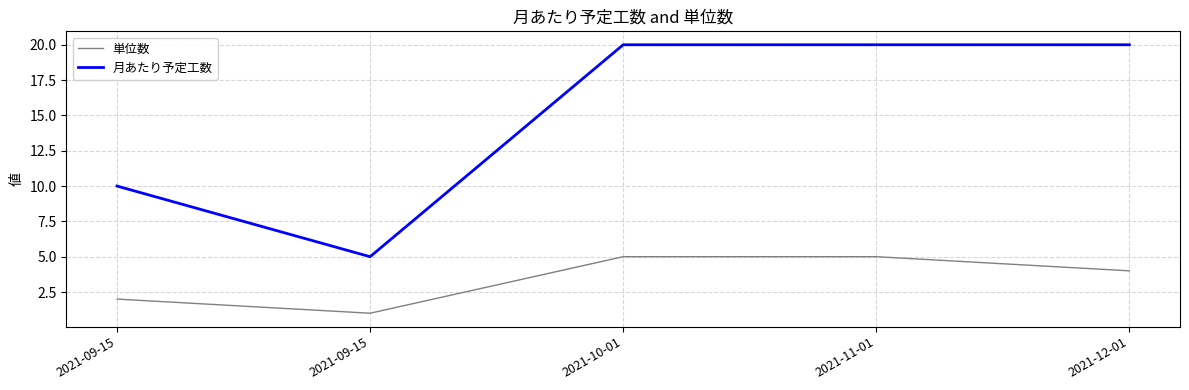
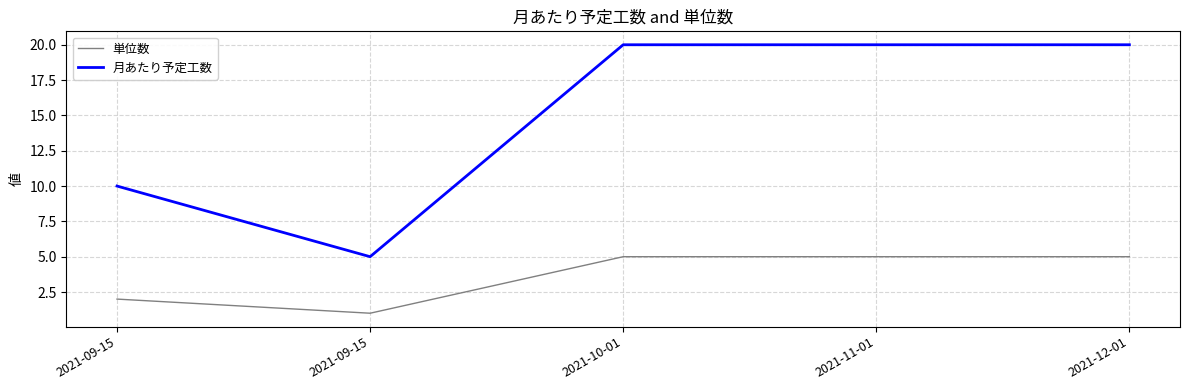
単位数, 2021-12-01: 4 -> 5
